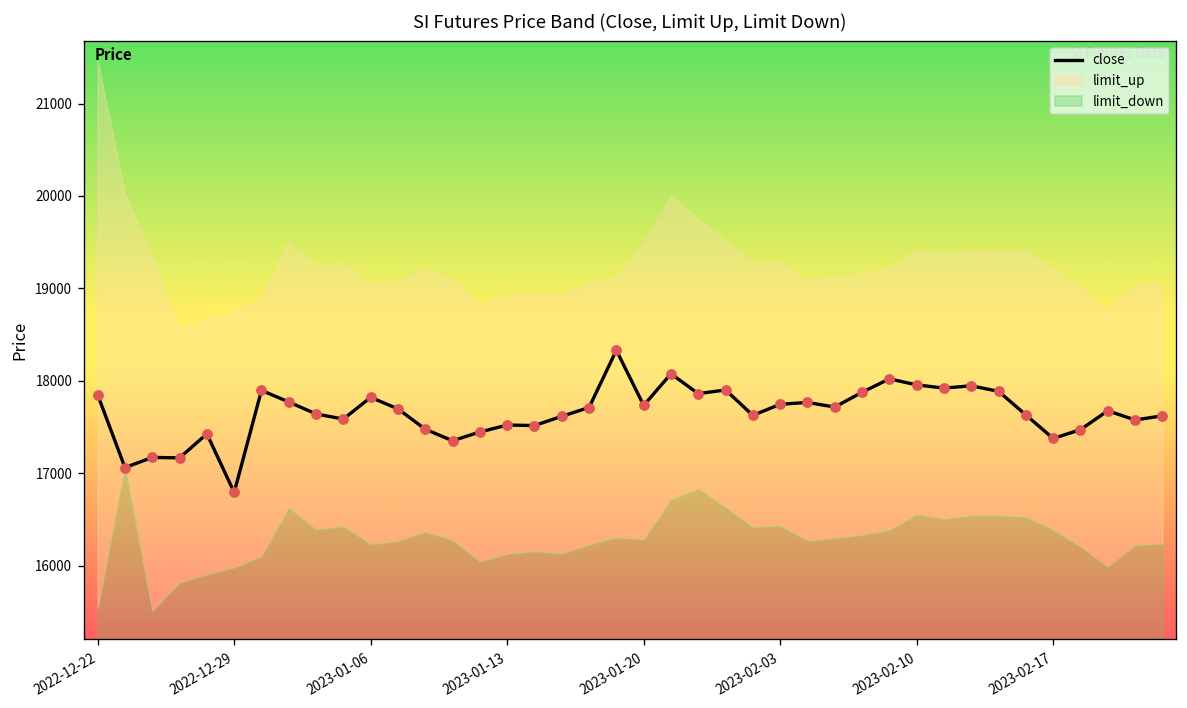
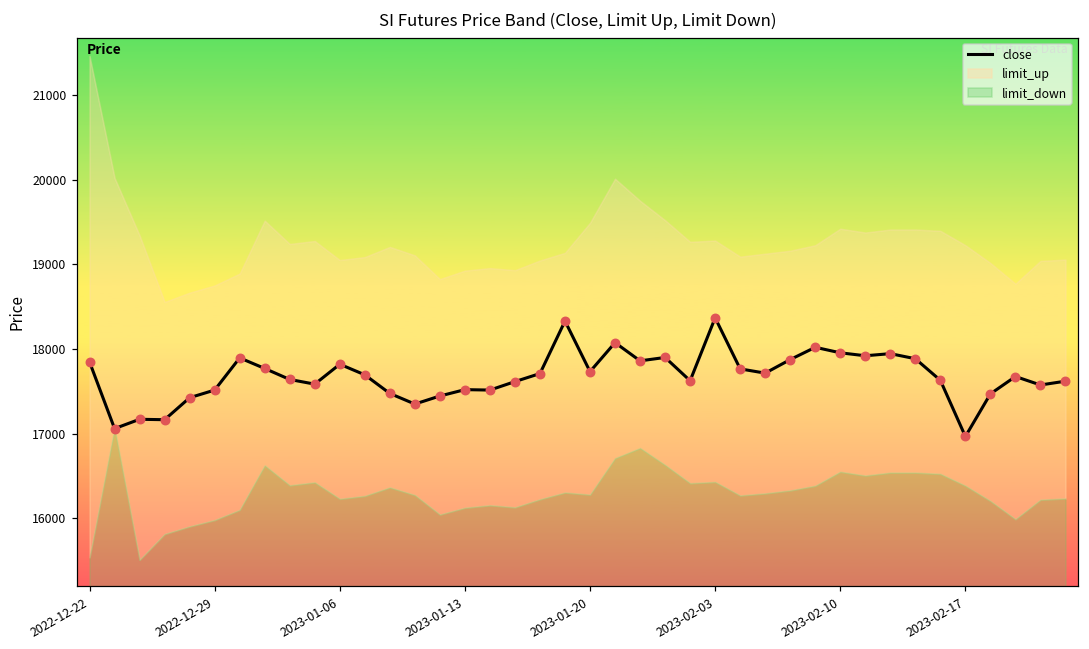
close, 2022-12-29: 16800 -> 17500
close, 2023-02-03: 17700 -> 18400
close, 2023-02-17: 17400 -> 17000
